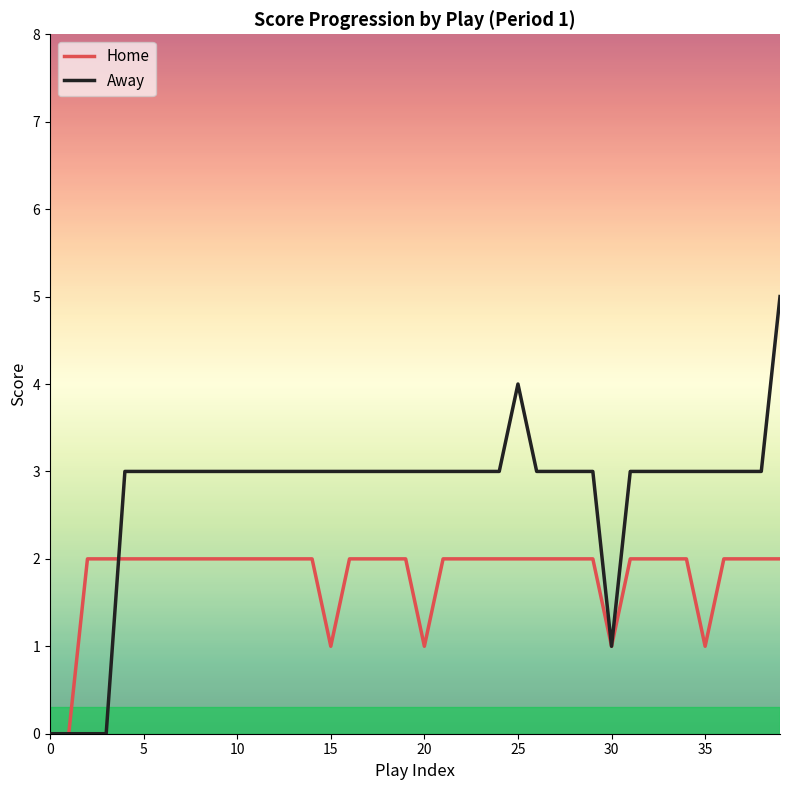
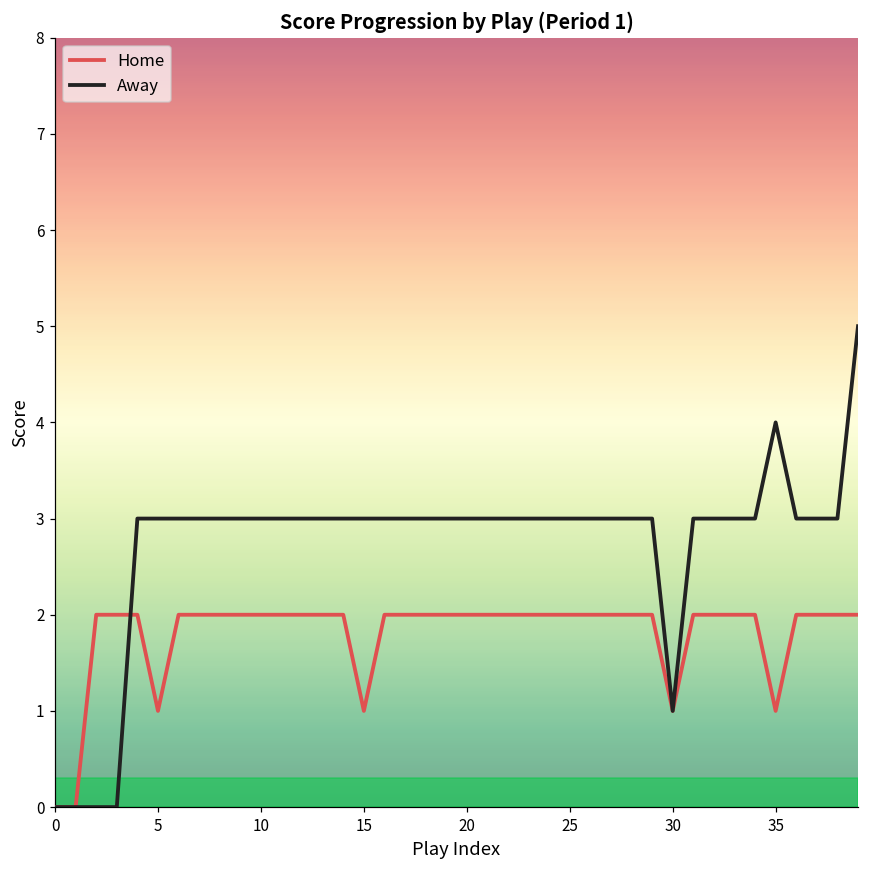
Home, 5: 2 -> 1
Home, 20: 1 -> 2
Away, 25: 4 -> 3
Away, 35: 3 -> 4
